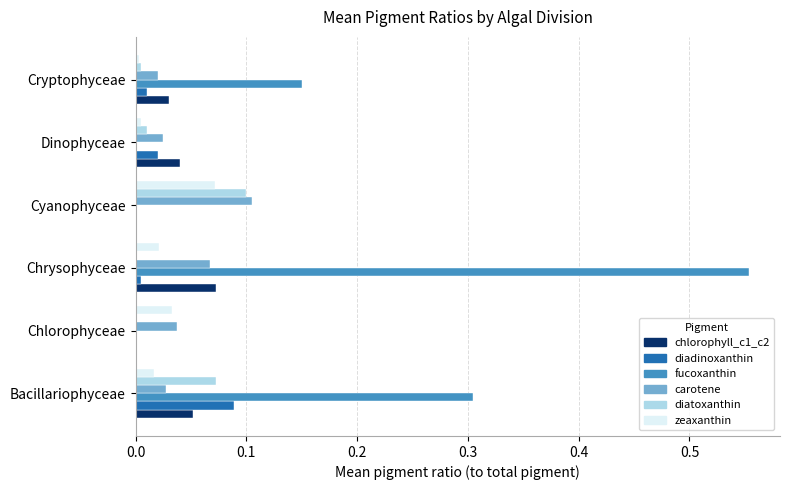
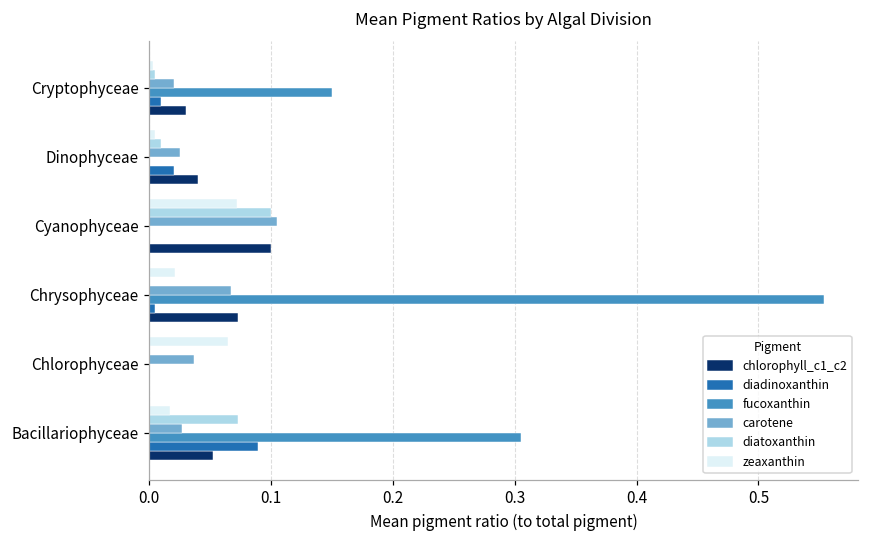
chlorophyll_c1_c2, Cyanophyceae: 0.0 -> 0.1
zeaxanthin, Chlorophyceae: 0.033 -> 0.065
